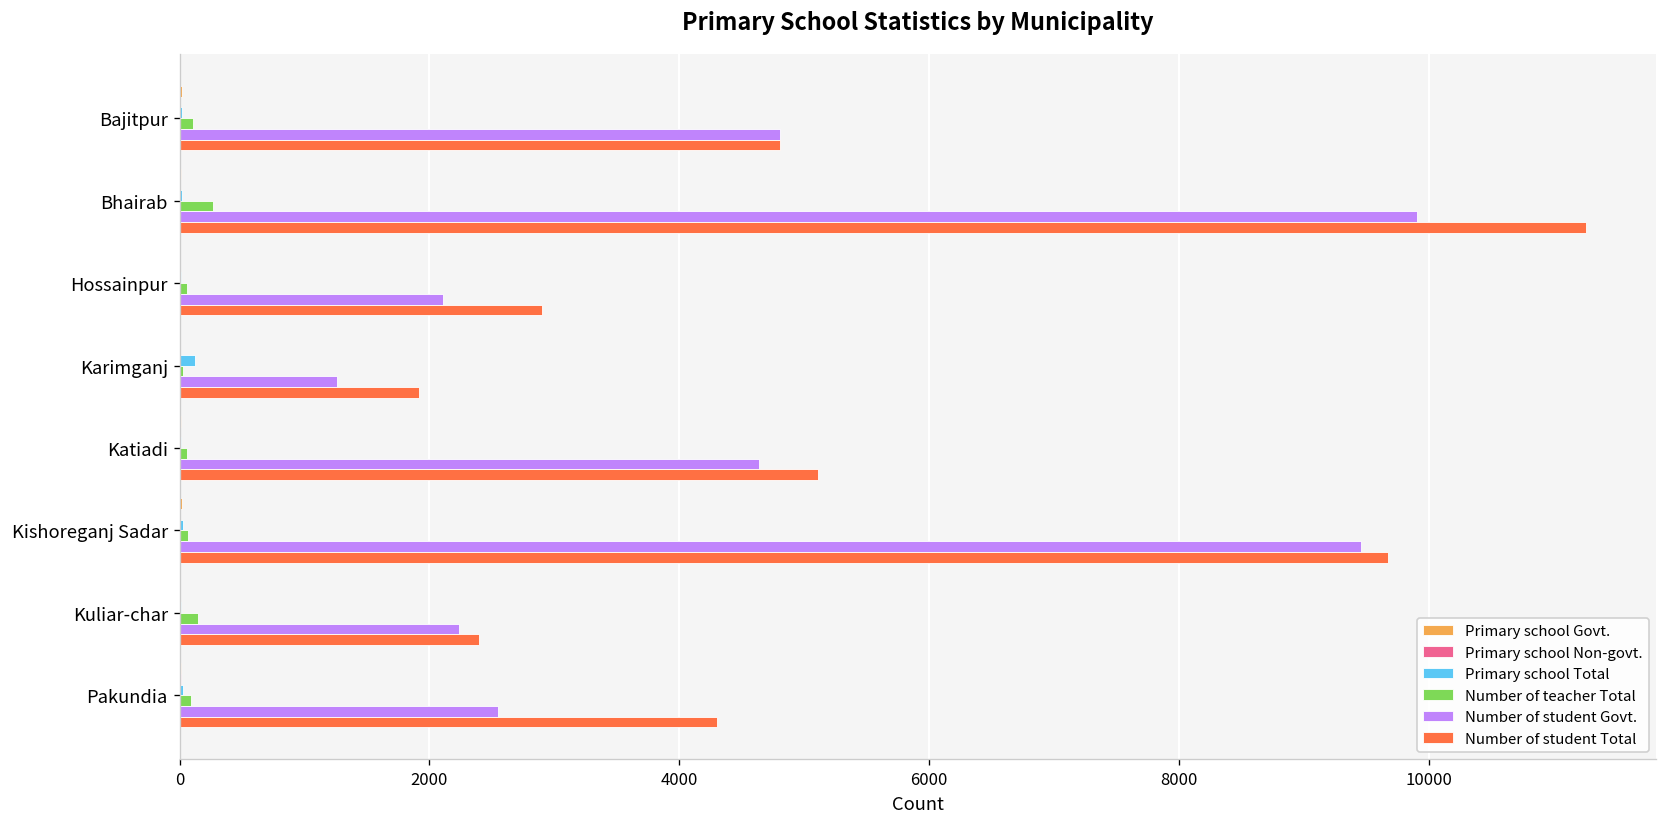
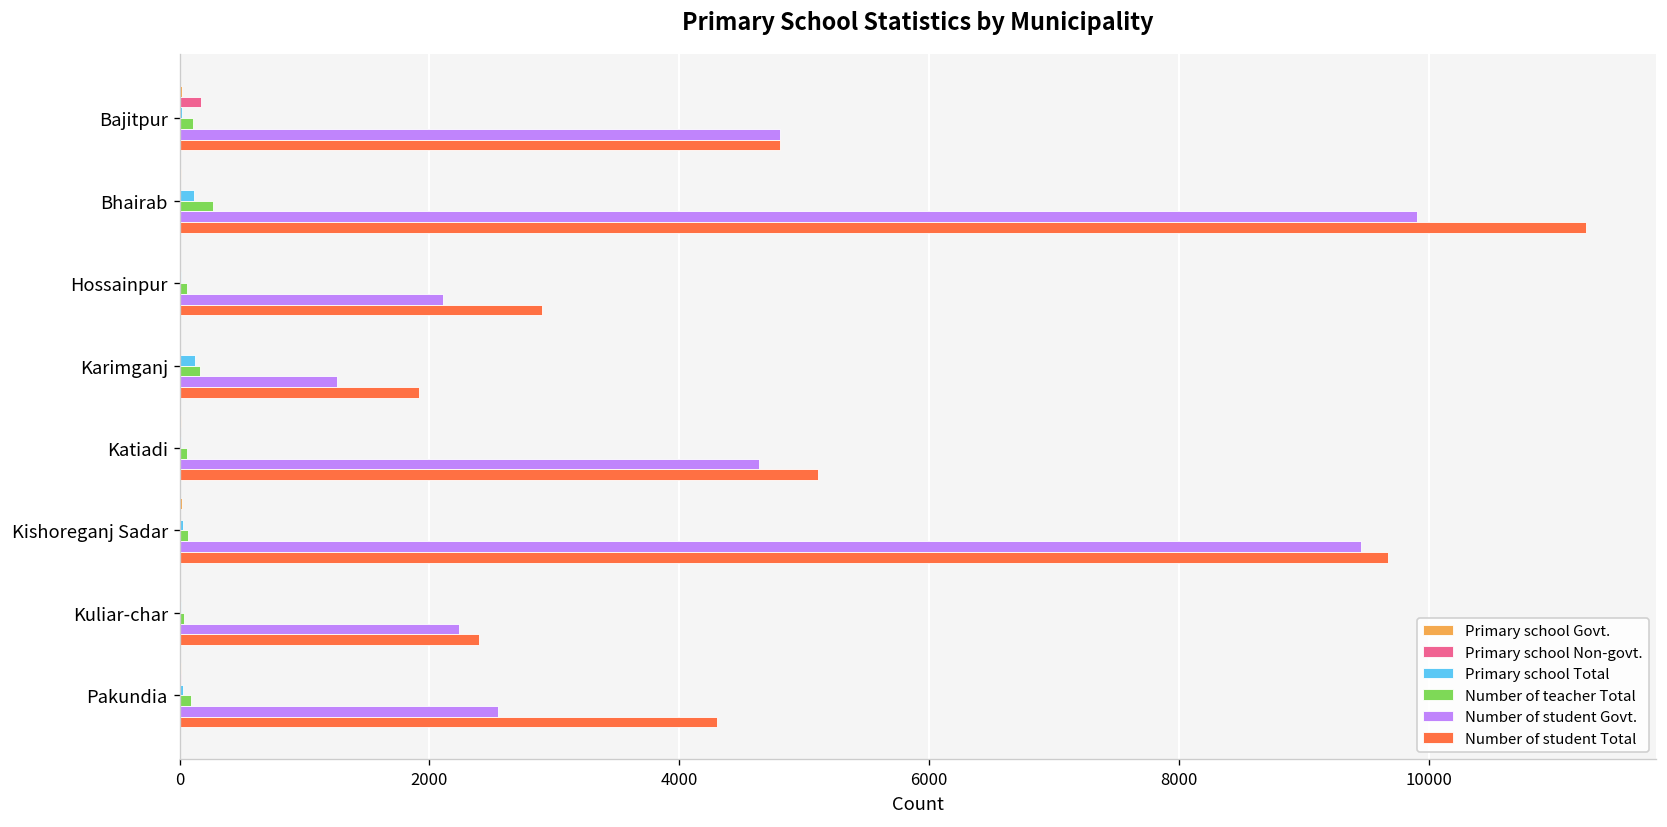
Primary school Non-govt., Bajitpur: 0 -> 170
Primary school Total, Bhairab: 20 -> 110
Number of teacher Total, Karimganj: 30 -> 160
Number of teacher Total, Kuliar-char: 150 -> 40
